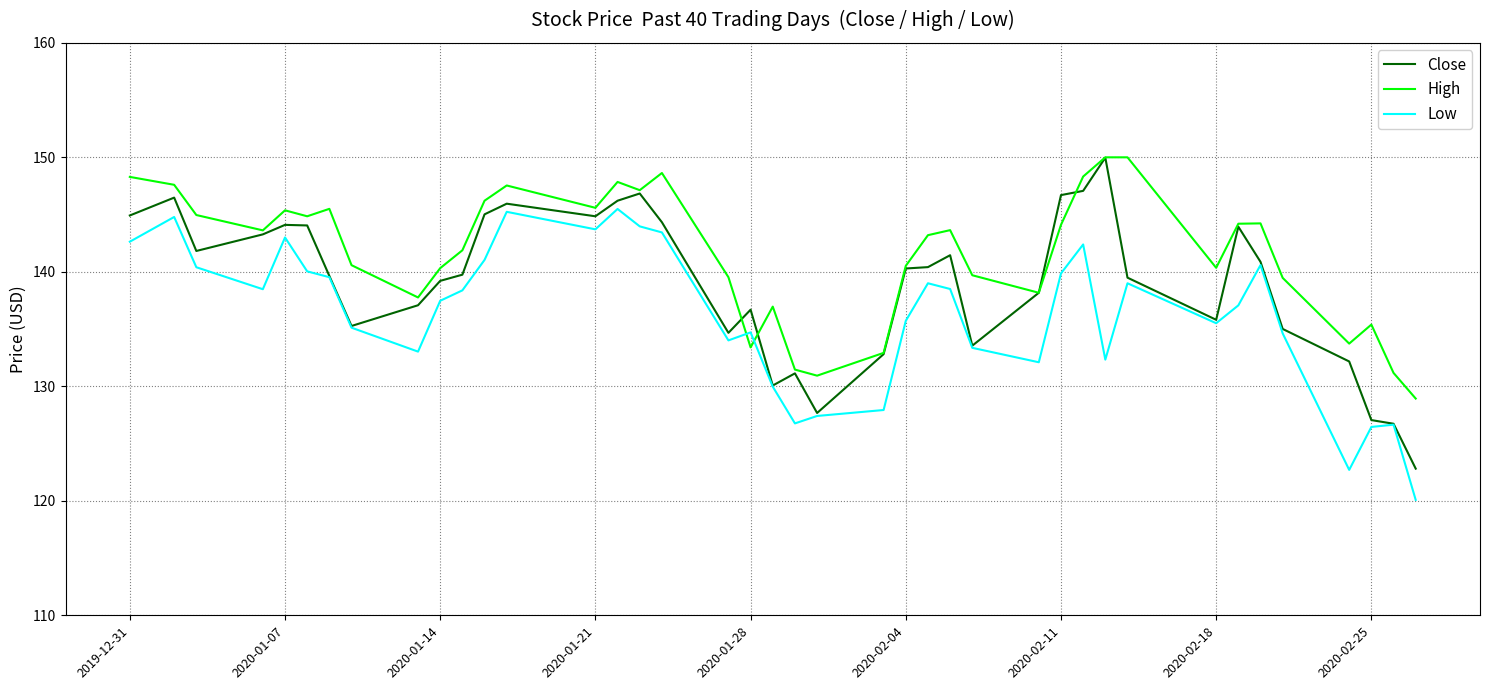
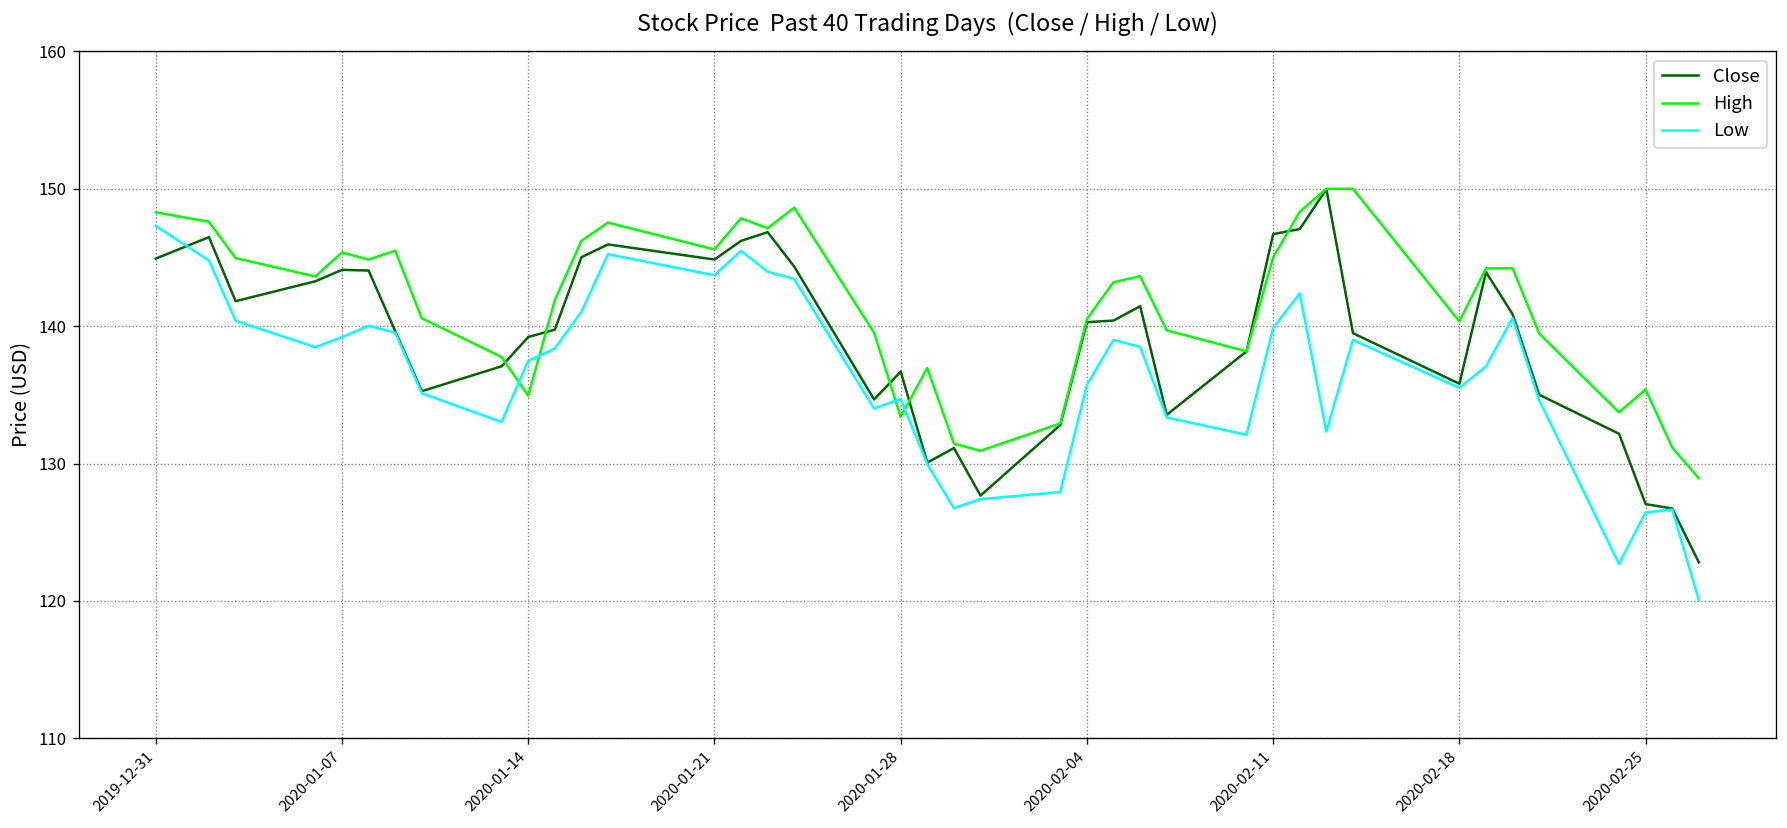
Low, 2019-12-31: 142.6 -> 147.3
Low, 2020-01-07: 143.0 -> 139.2
High, 2020-01-14: 140.3 -> 134.9
High, 2020-02-11: 144.1 -> 145.0
